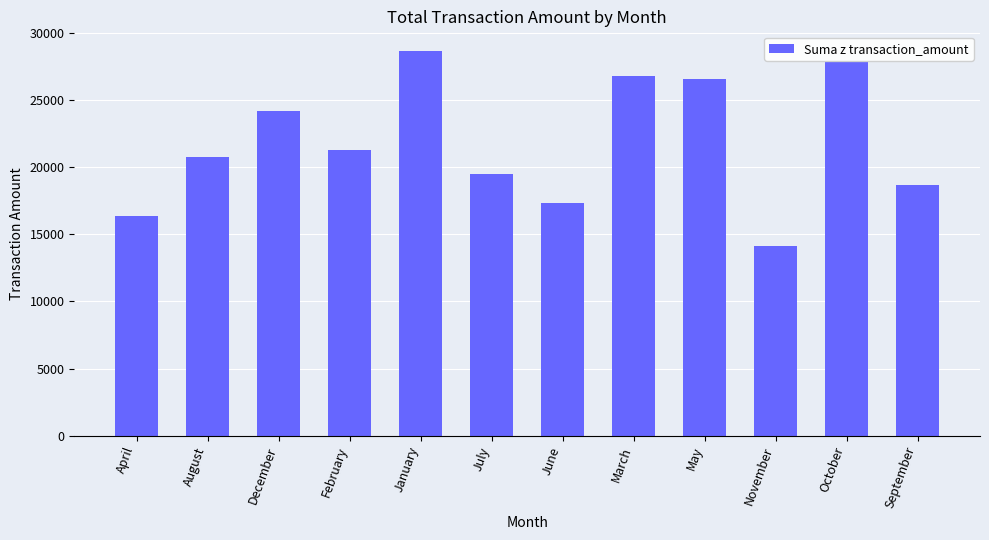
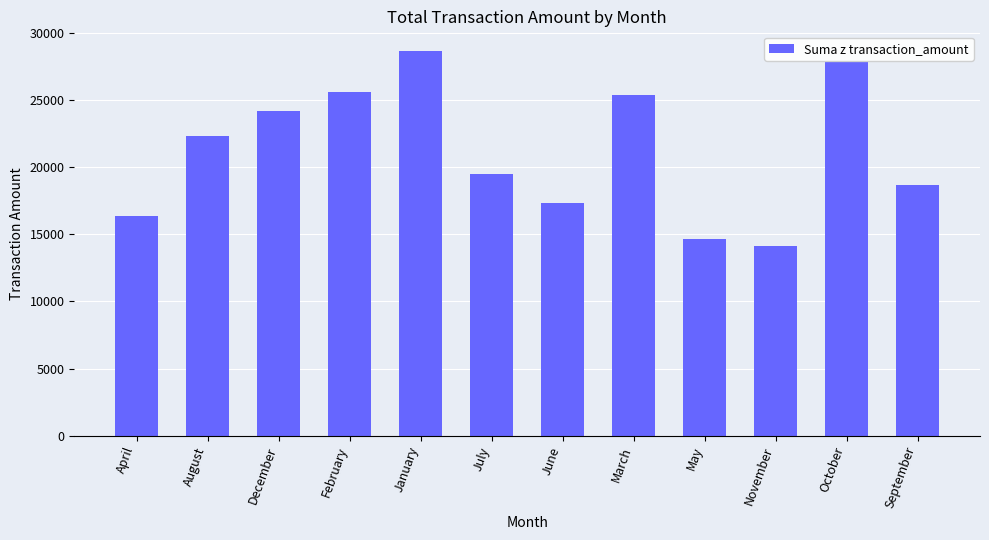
August: 20700 -> 22300
February: 21300 -> 25600
March: 26700 -> 25400
May: 26600 -> 14700
